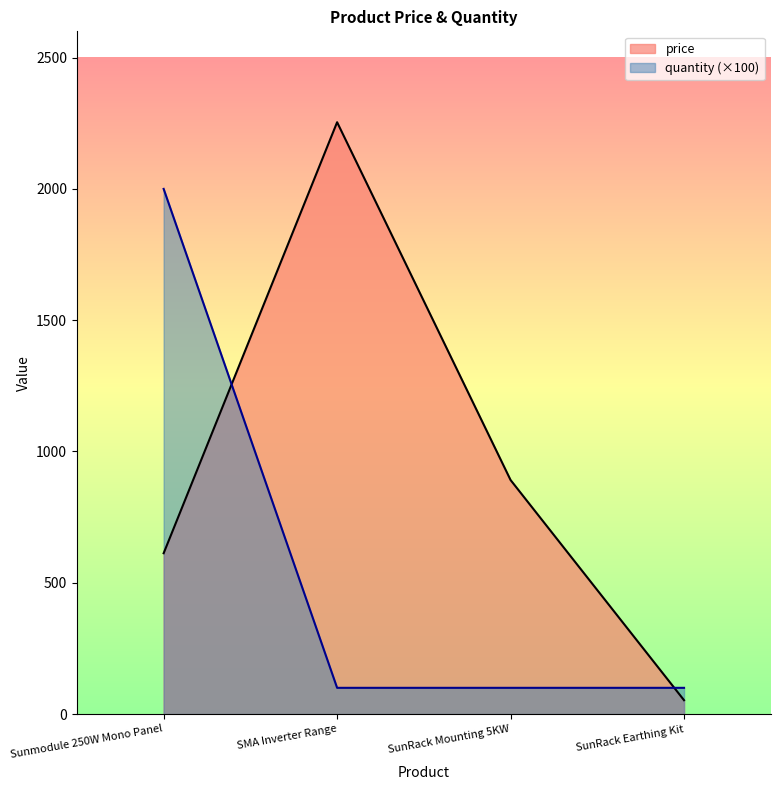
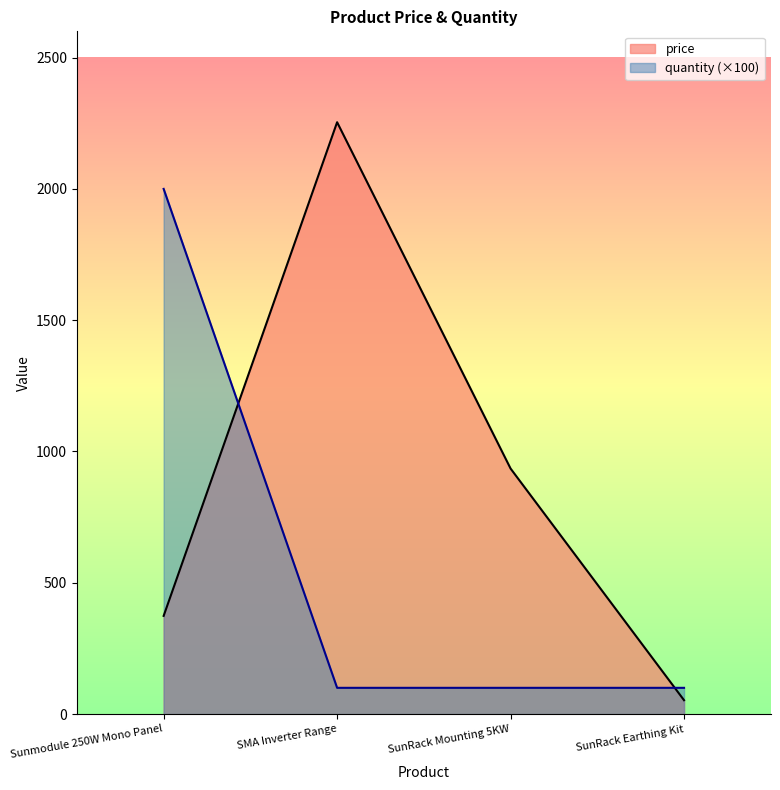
price, Sunmodule 250W Mono Panel: 610 -> 370
price, SunRack Mounting 5KW: 890 -> 940
